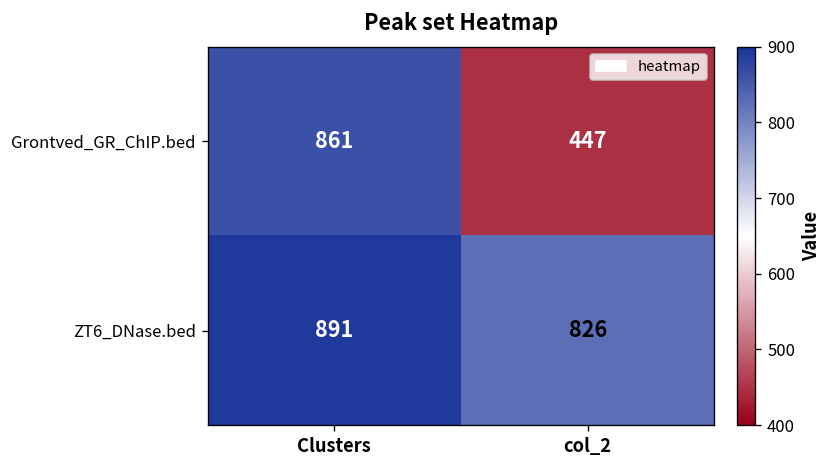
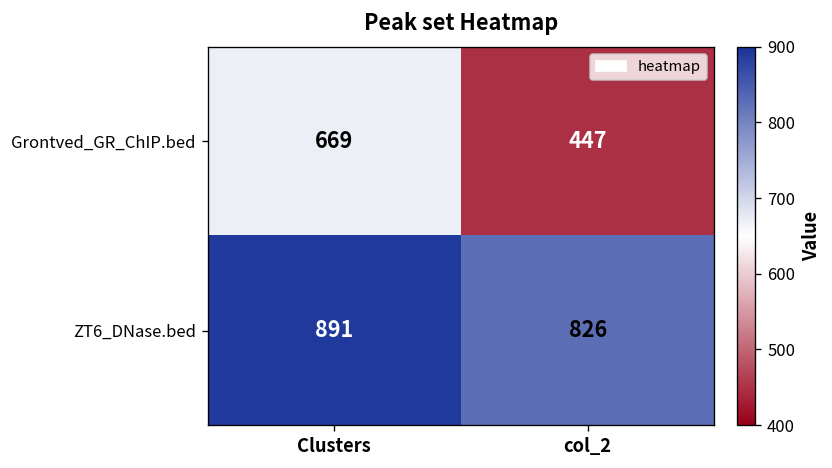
Grontved_GR_ChIP.bed, Clusters: 861 -> 669
